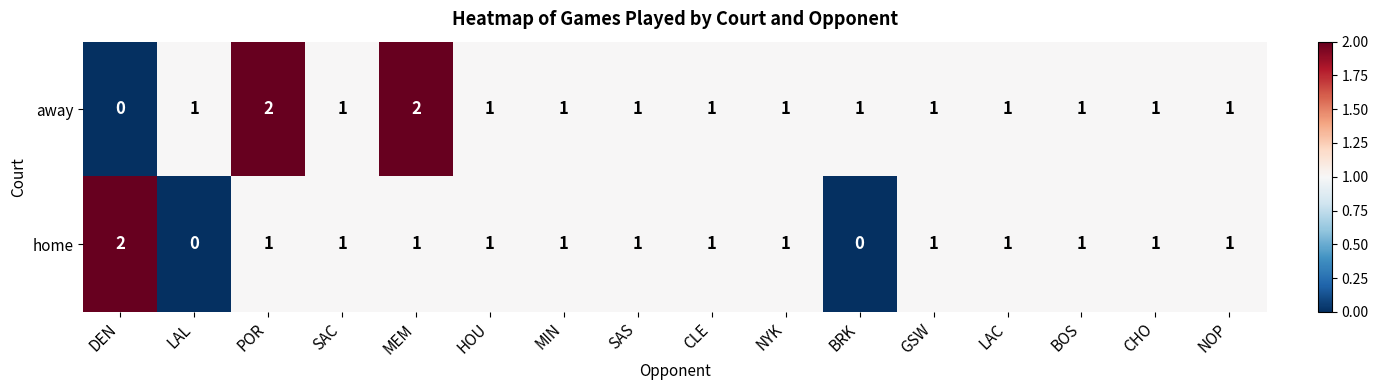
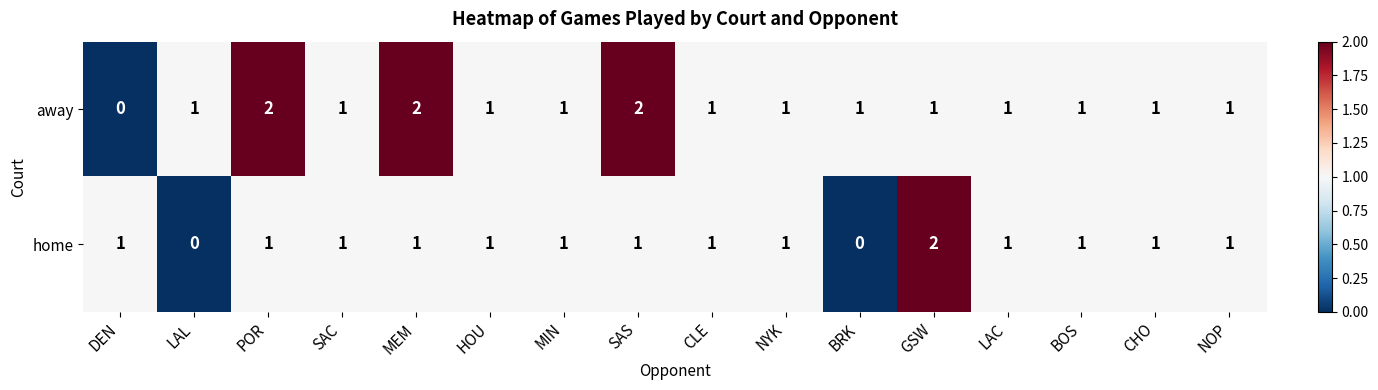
away, SAS: 1 -> 2
home, DEN: 2 -> 1
home, GSW: 1 -> 2
